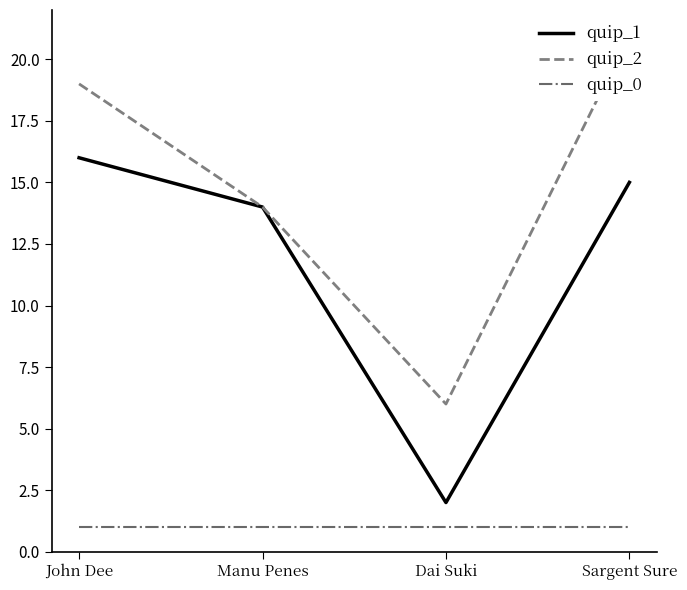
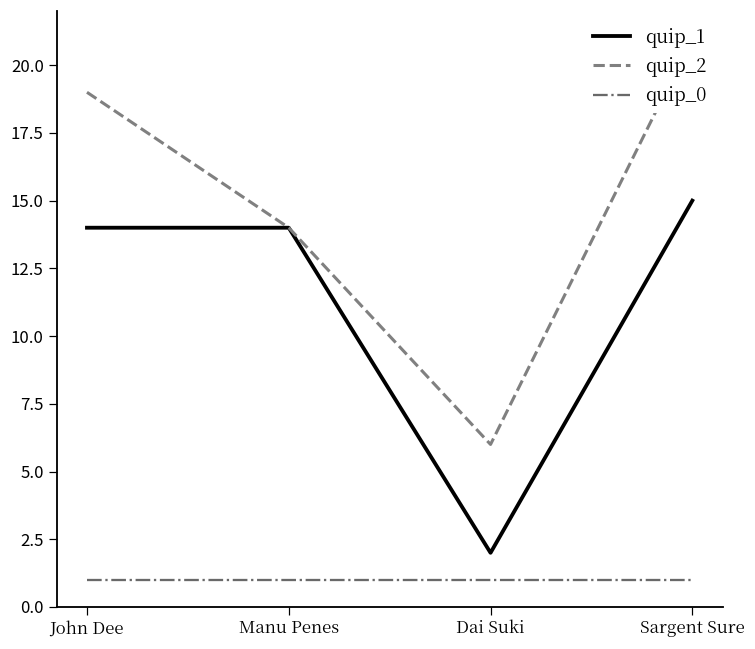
quip_1, John Dee: 16 -> 14
